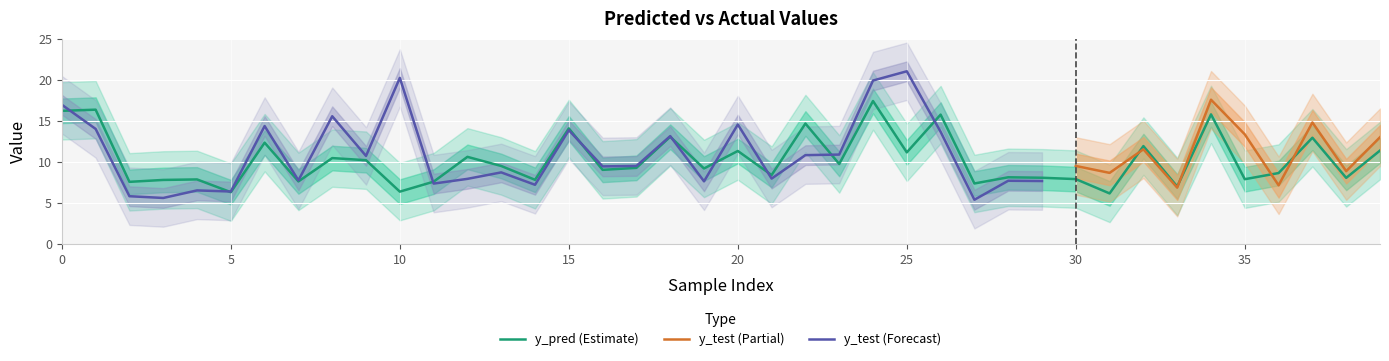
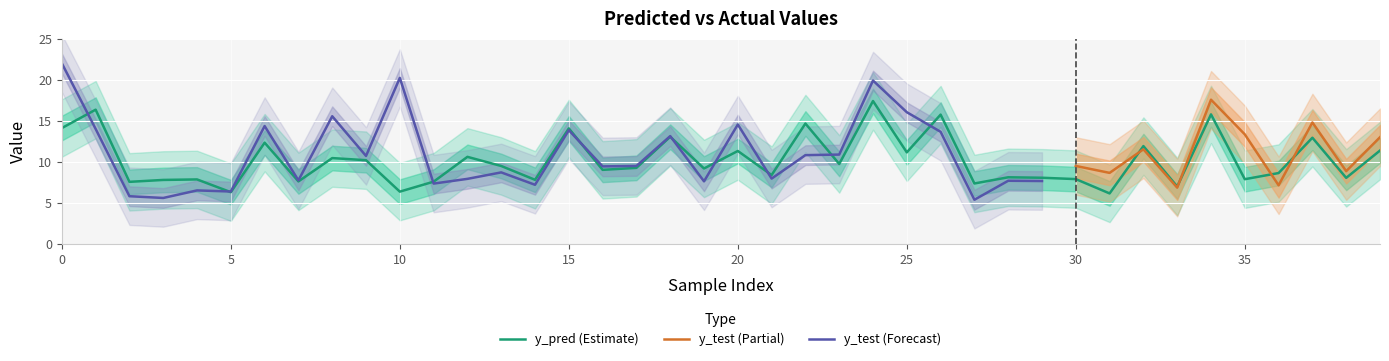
y_pred (Estimate), 0: 16 -> 14
y_test (Forecast), 0: 17 -> 22
y_test (Forecast), 25: 21 -> 16
